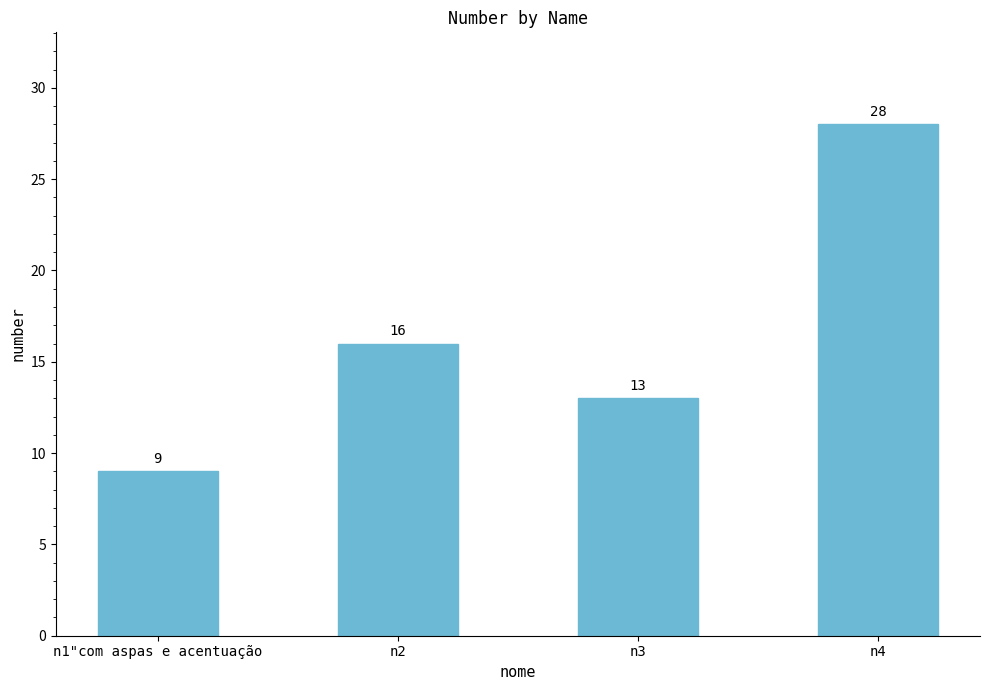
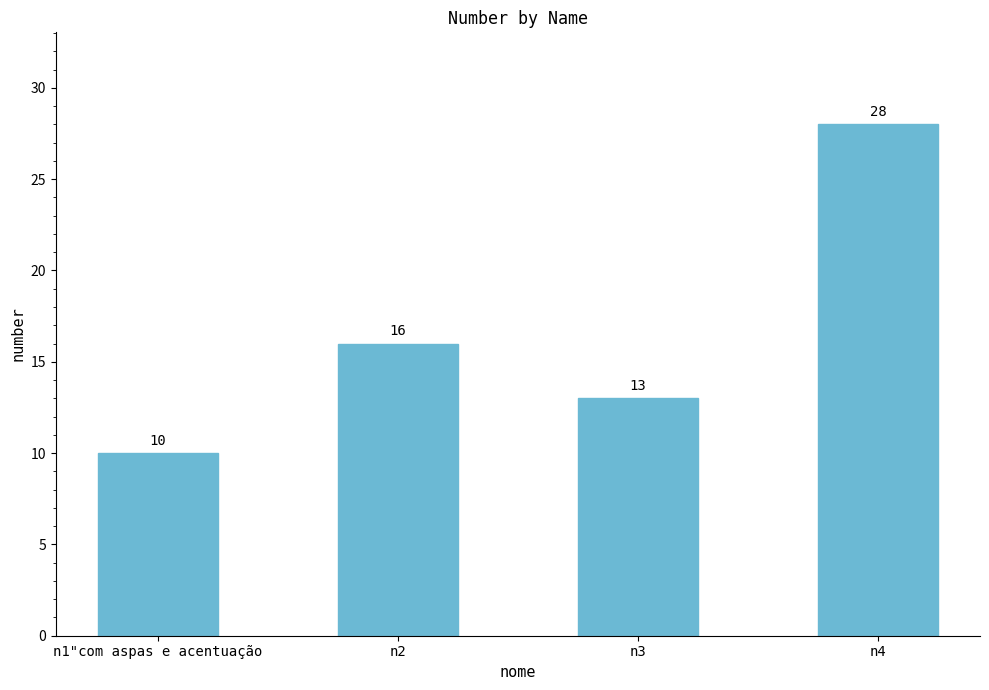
n1"com aspas e acentuação: 9 -> 10
